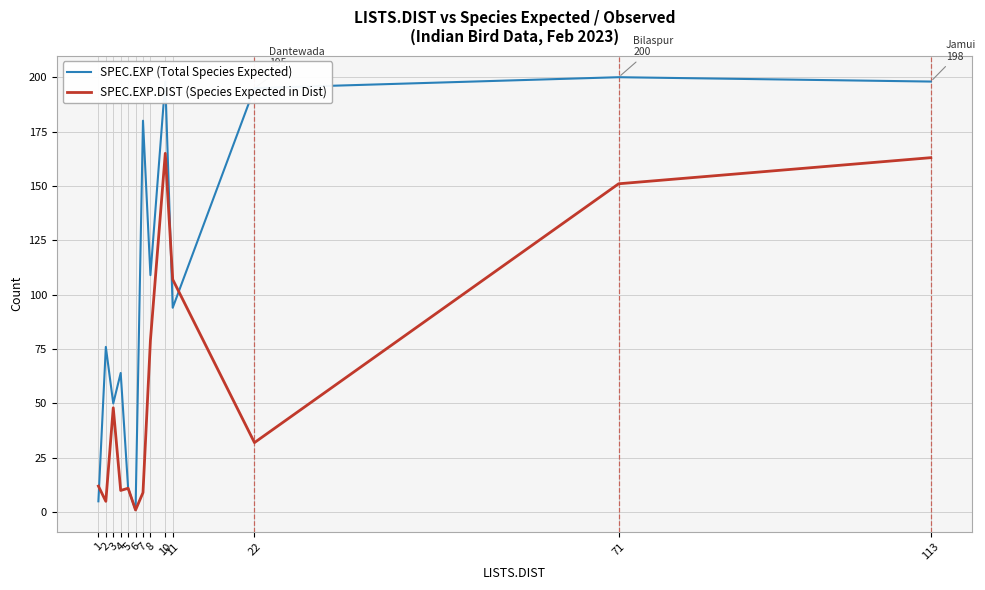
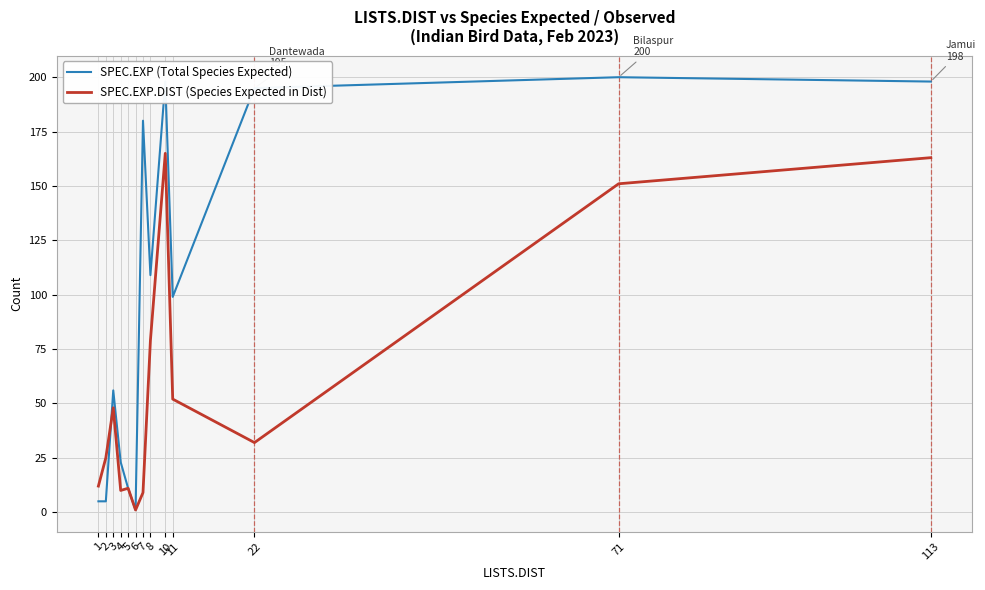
SPEC.EXP (Total Species Expected), 2: 76 -> 5
SPEC.EXP.DIST (Species Expected in Dist), 2: 5 -> 25
SPEC.EXP (Total Species Expected), 3: 50 -> 56
SPEC.EXP (Total Species Expected), 4: 64 -> 23
SPEC.EXP (Total Species Expected), 11: 94 -> 99
SPEC.EXP.DIST (Species Expected in Dist), 11: 107 -> 52
